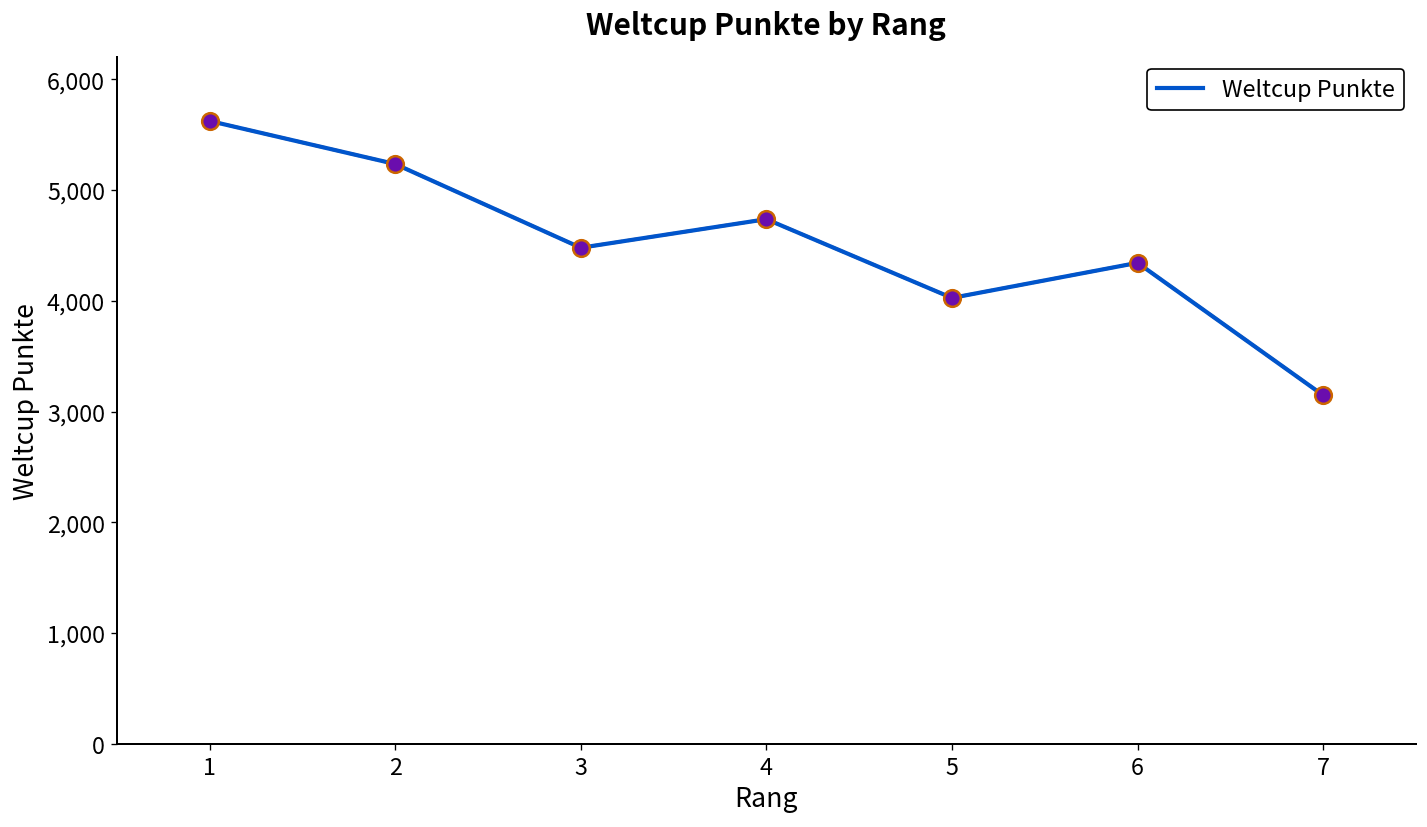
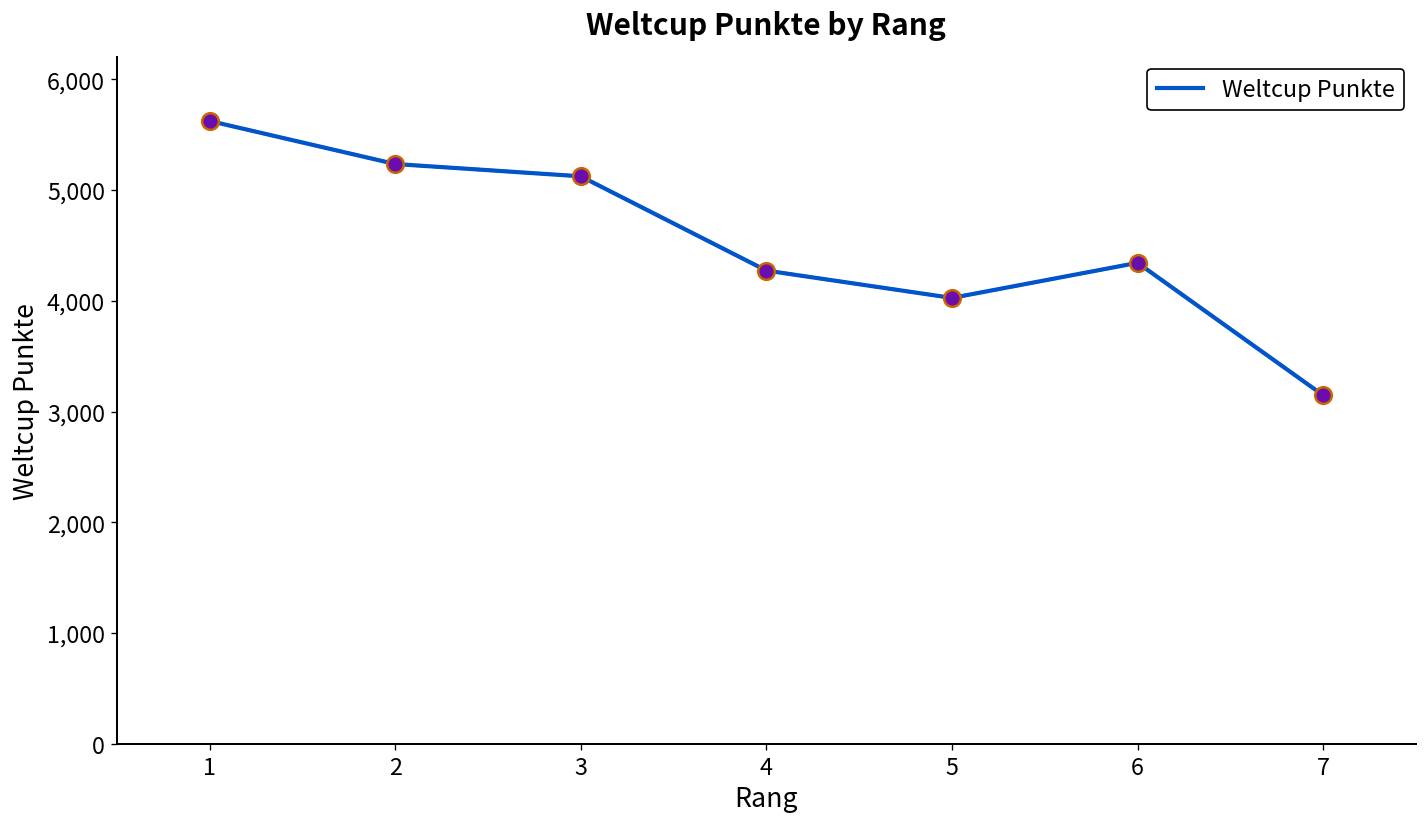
3: 4,500 -> 5,100
4: 4,700 -> 4,300
